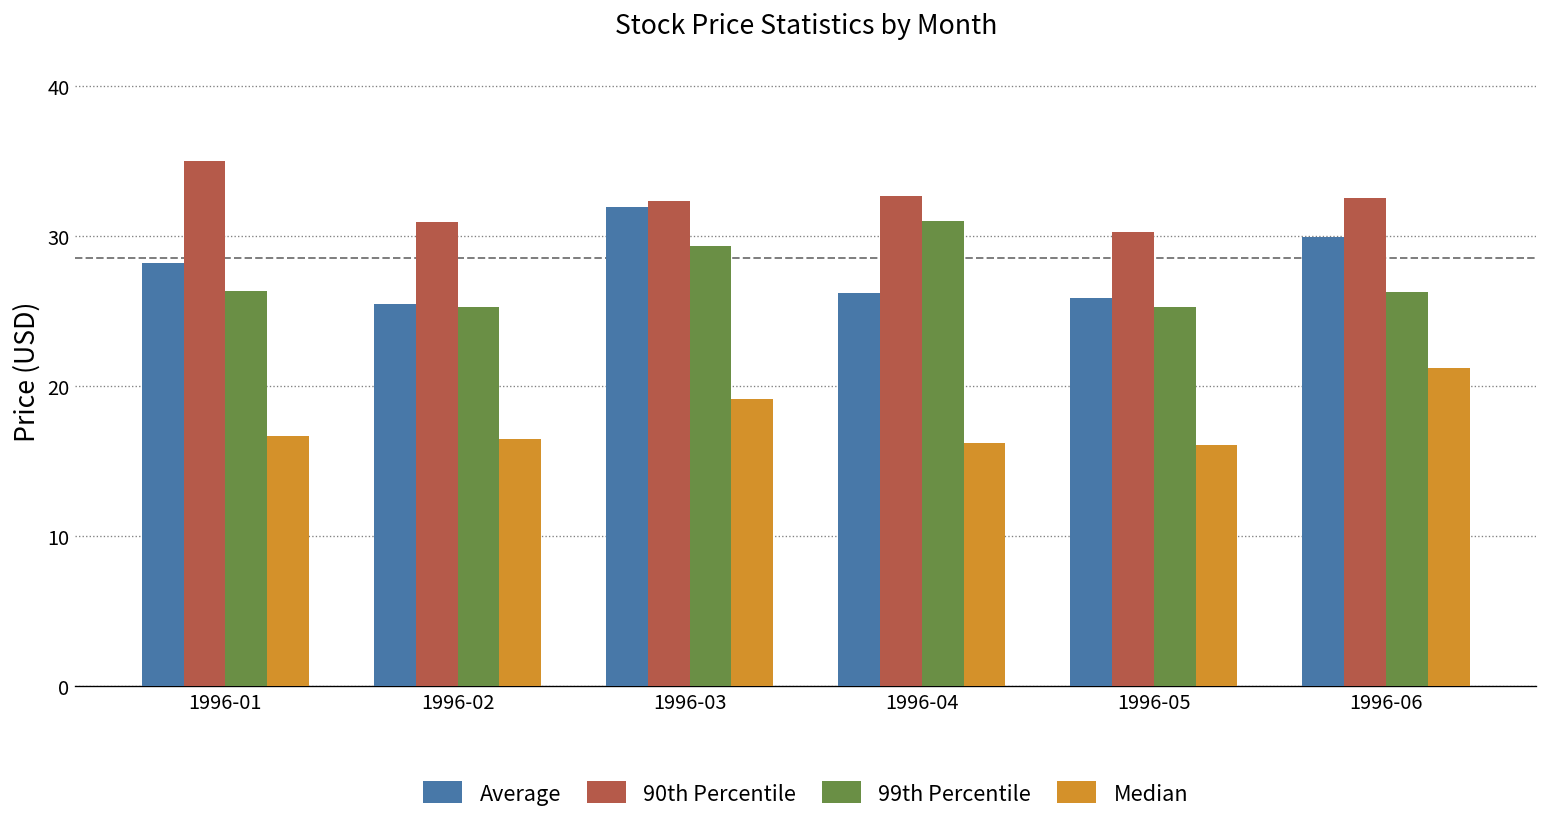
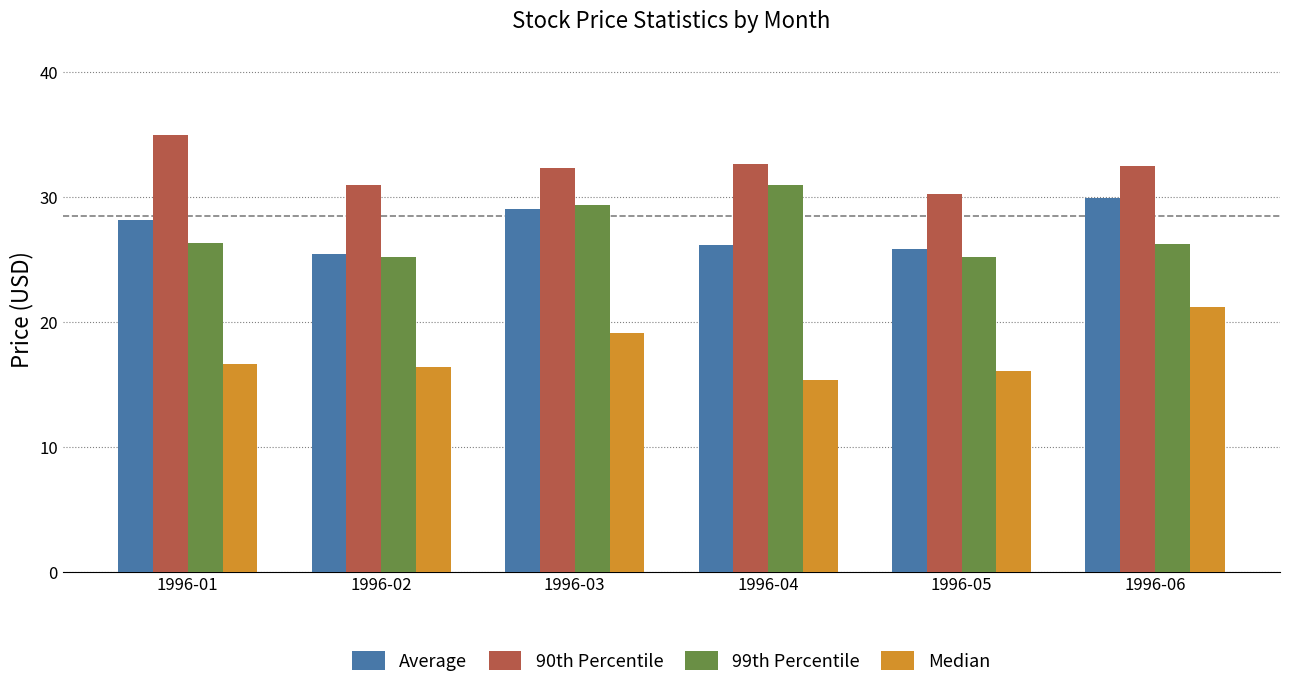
Average, 1996-03: 31.9 -> 29.1
Median, 1996-04: 16.2 -> 15.4
